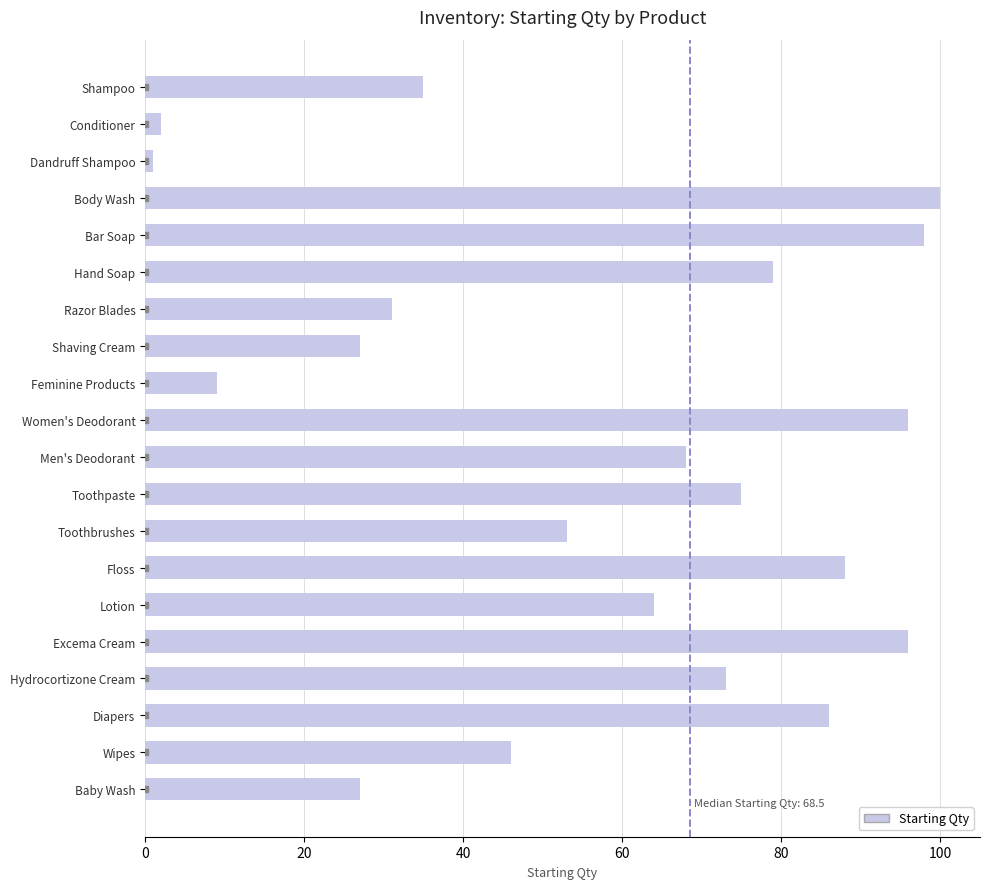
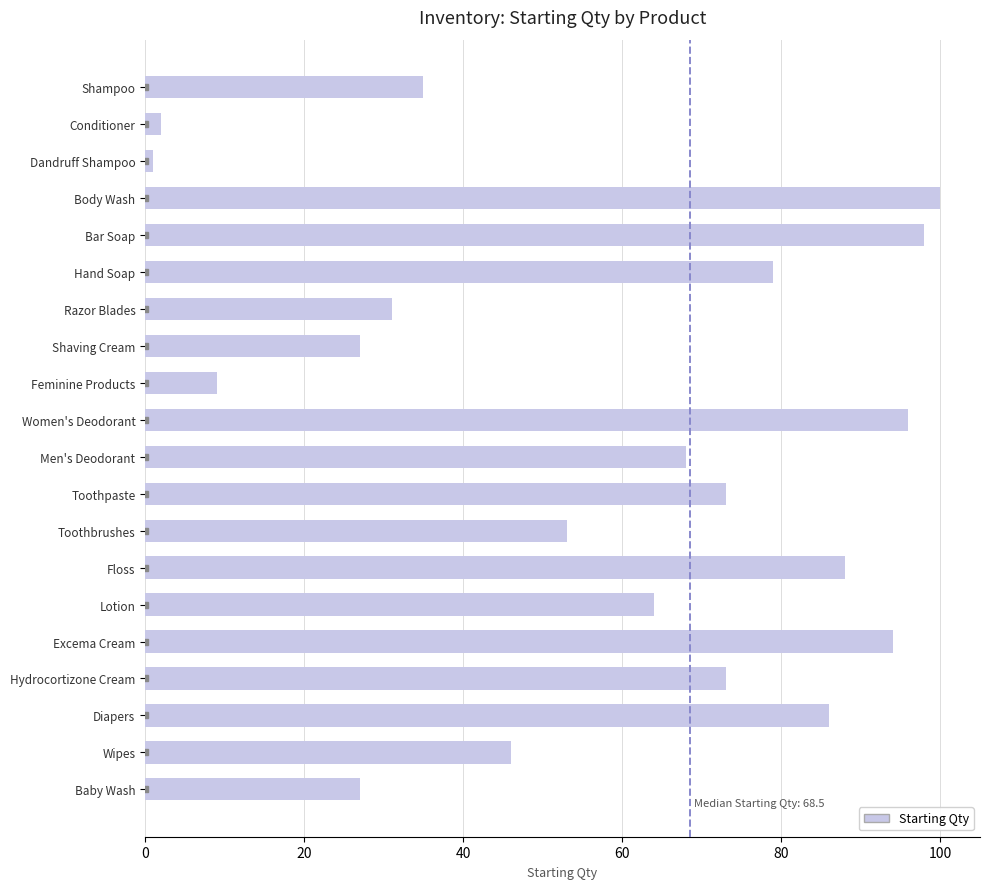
Starting Qty, Toothpaste: 75 -> 73
Starting Qty, Excema Cream: 96 -> 94
